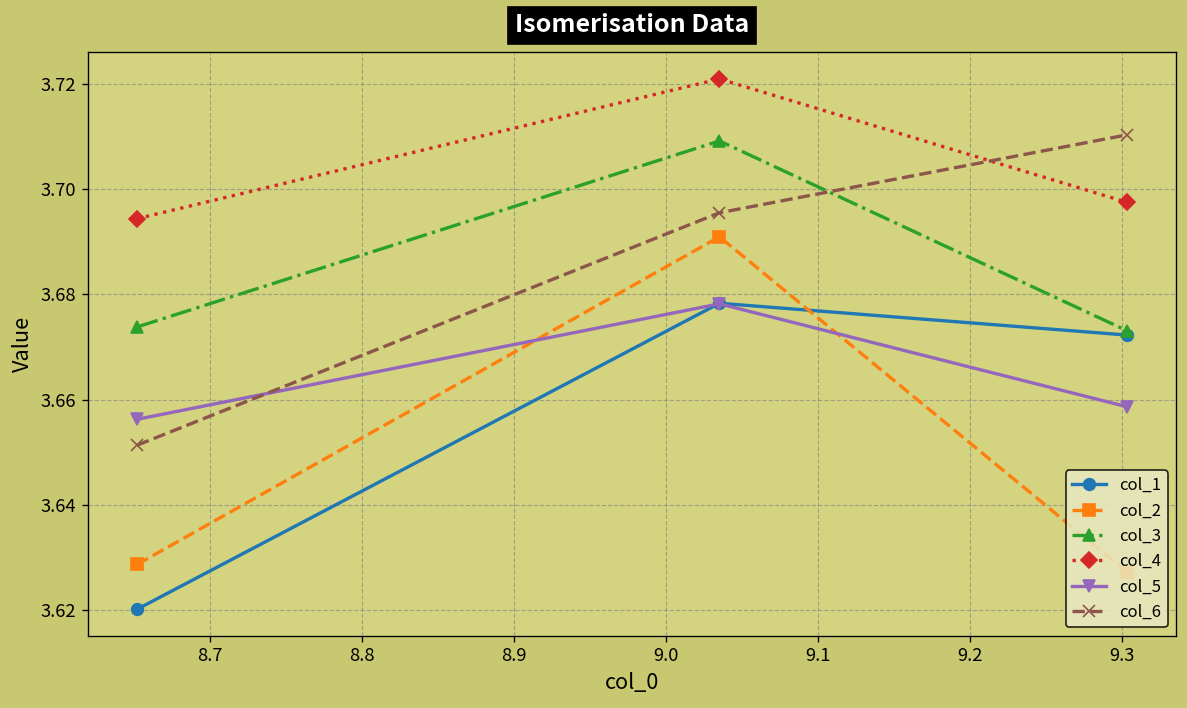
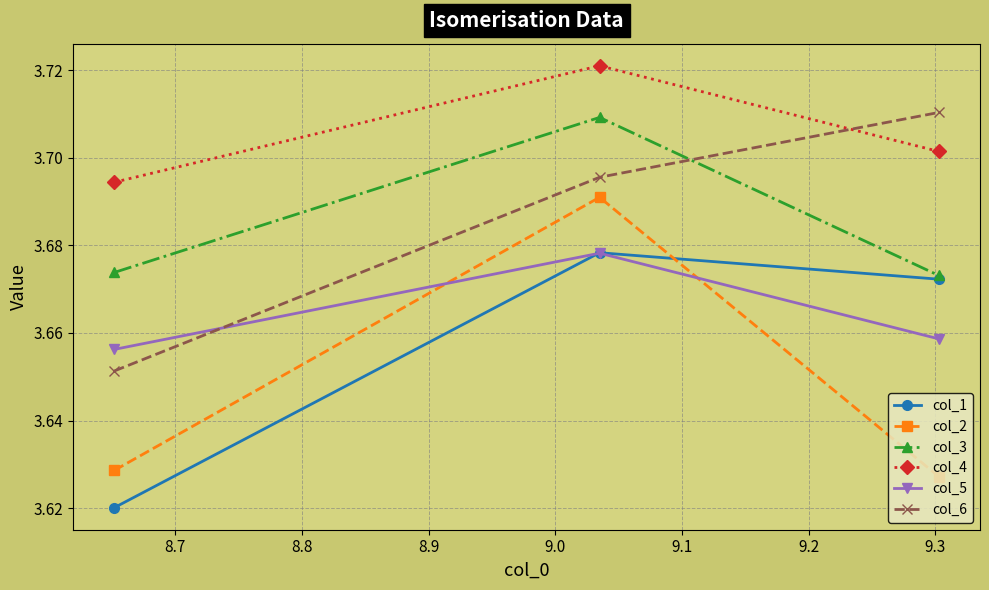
col_4, 9.3: 3.698 -> 3.701
